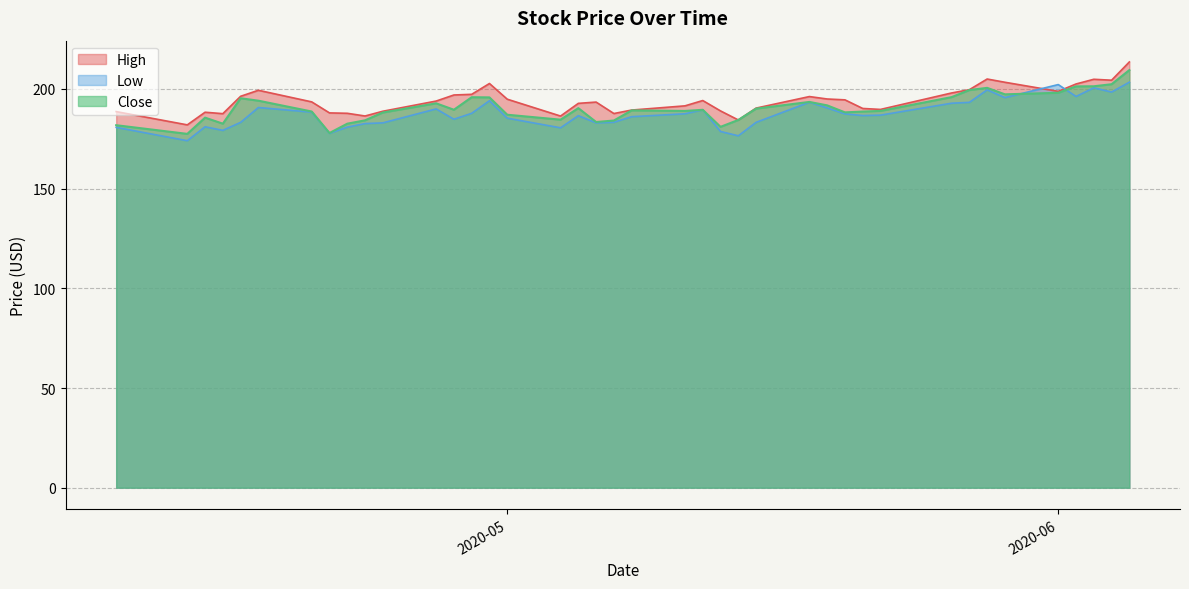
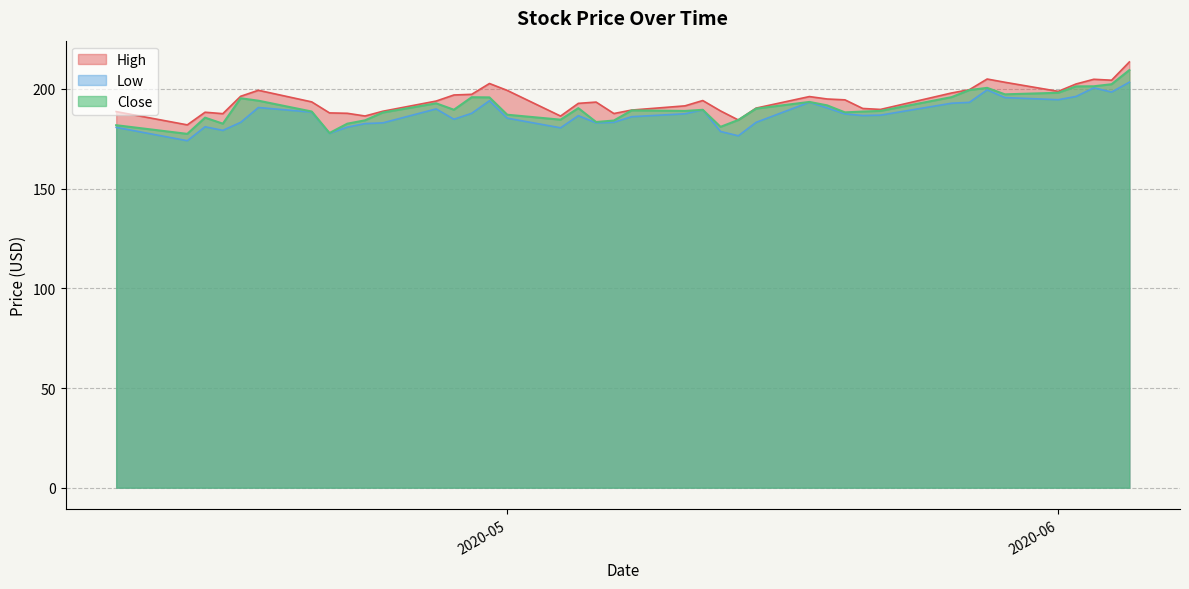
High, 2020-05: 195 -> 199
Low, 2020-06: 202 -> 195
